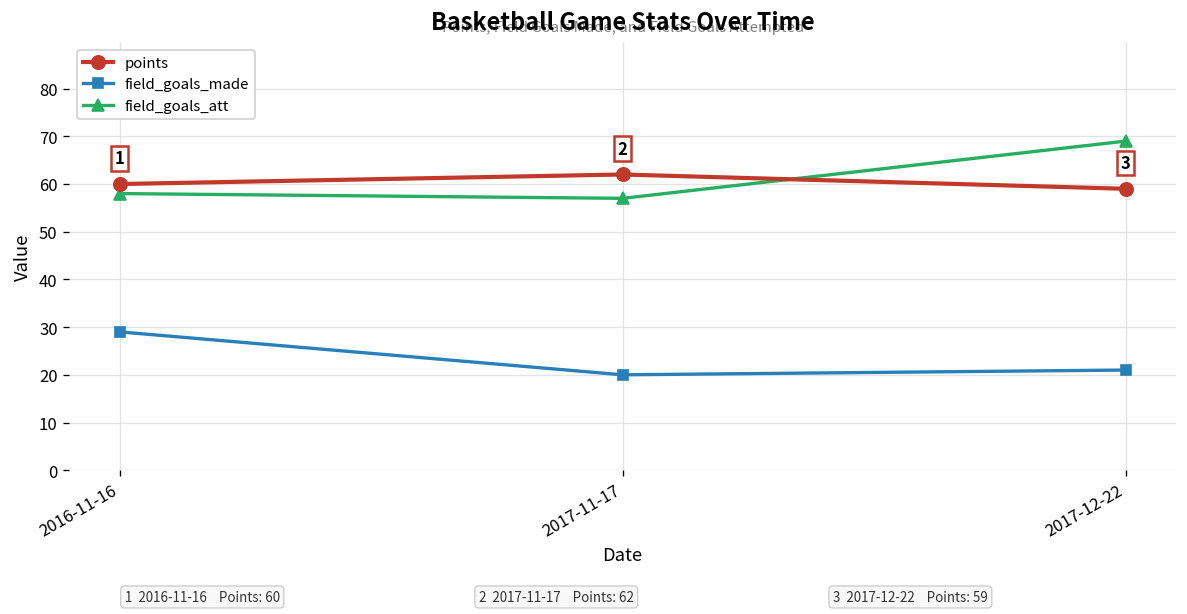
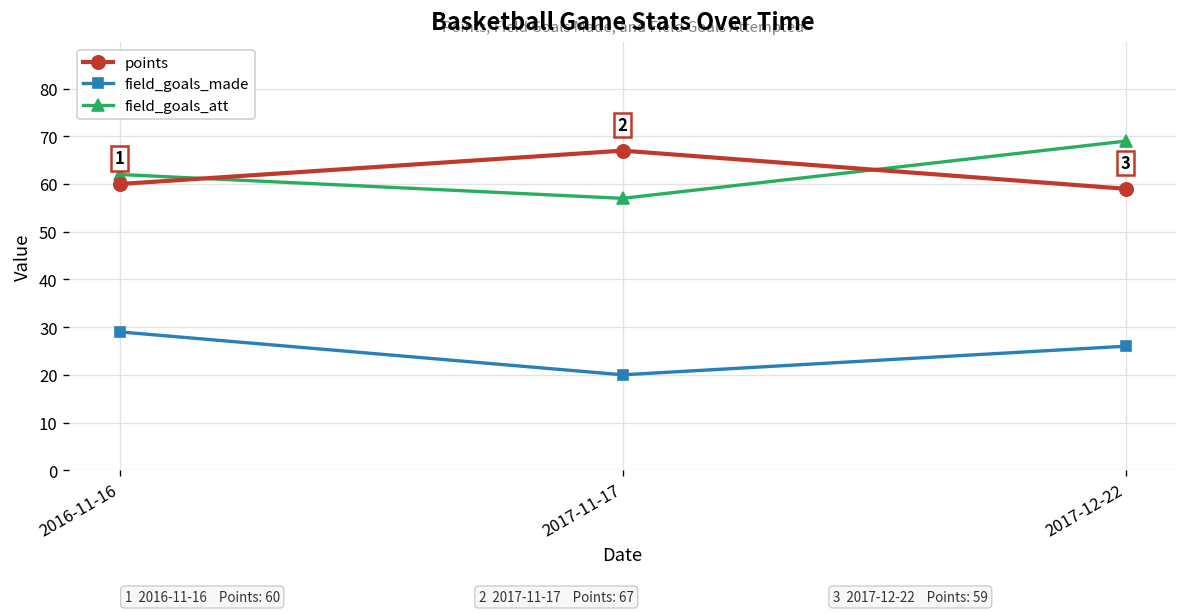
field_goals_att, 2016-11-16: 58 -> 62
points, 2017-11-17: 62 -> 67
field_goals_made, 2017-12-22: 21 -> 26
